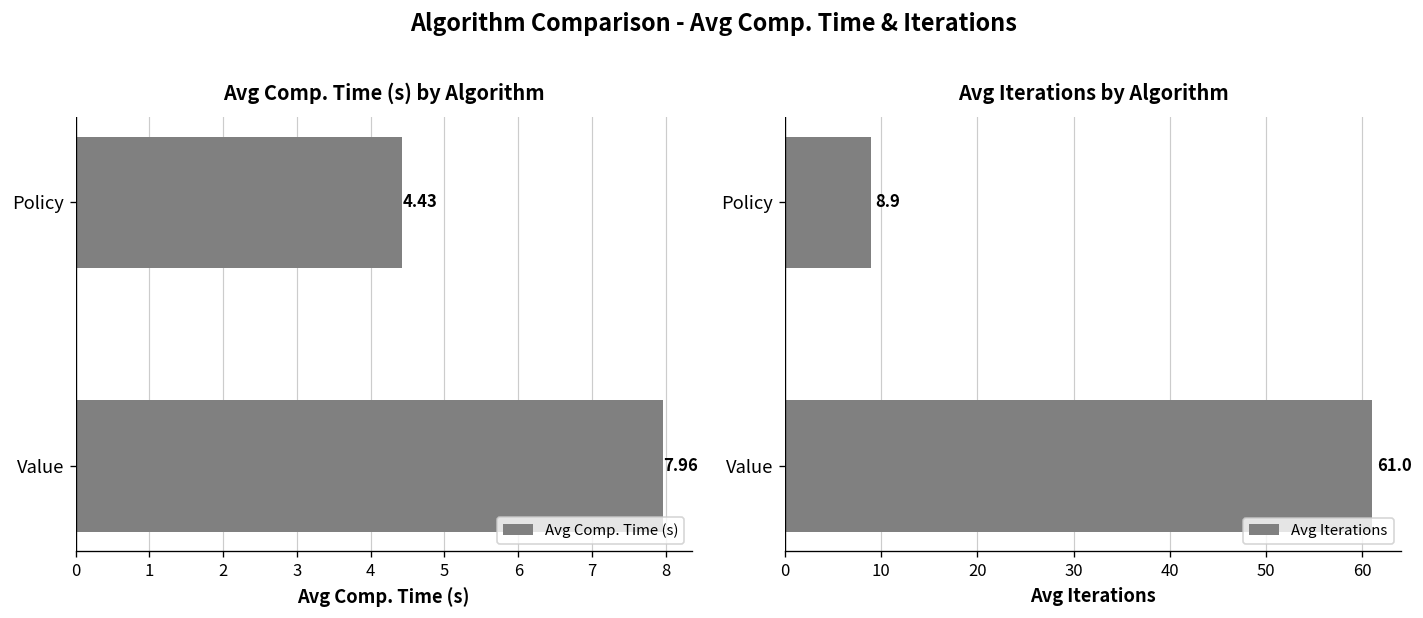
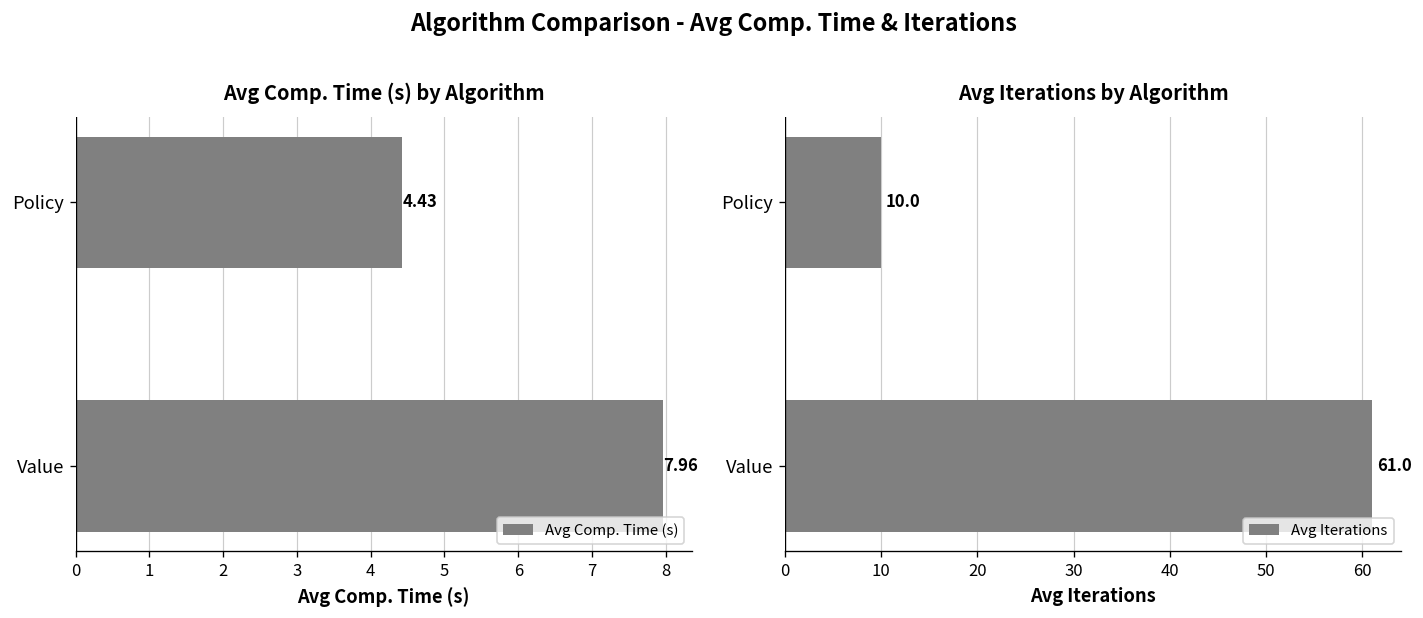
Avg Iterations by Algorithm, Policy: 8.9 -> 10.0
